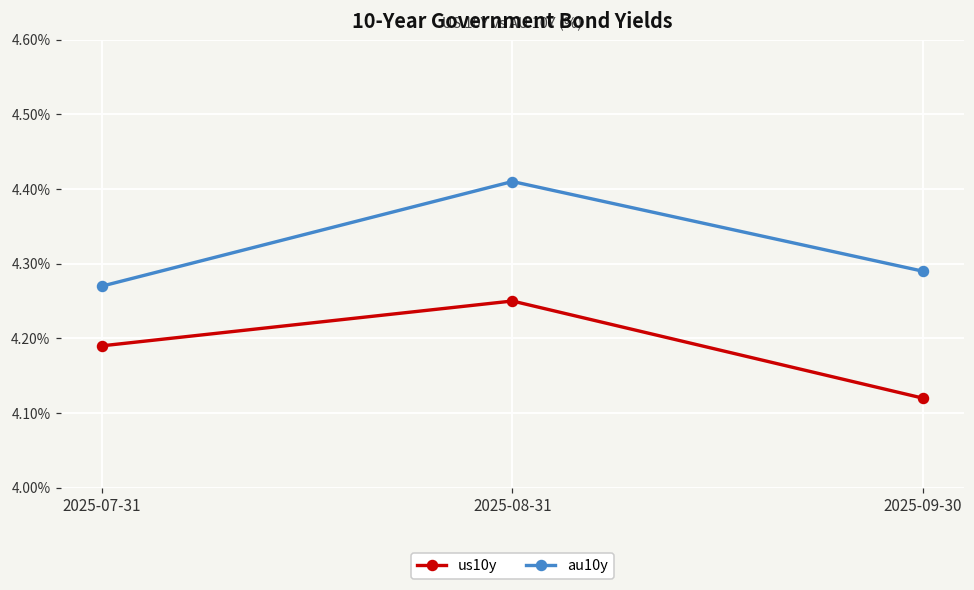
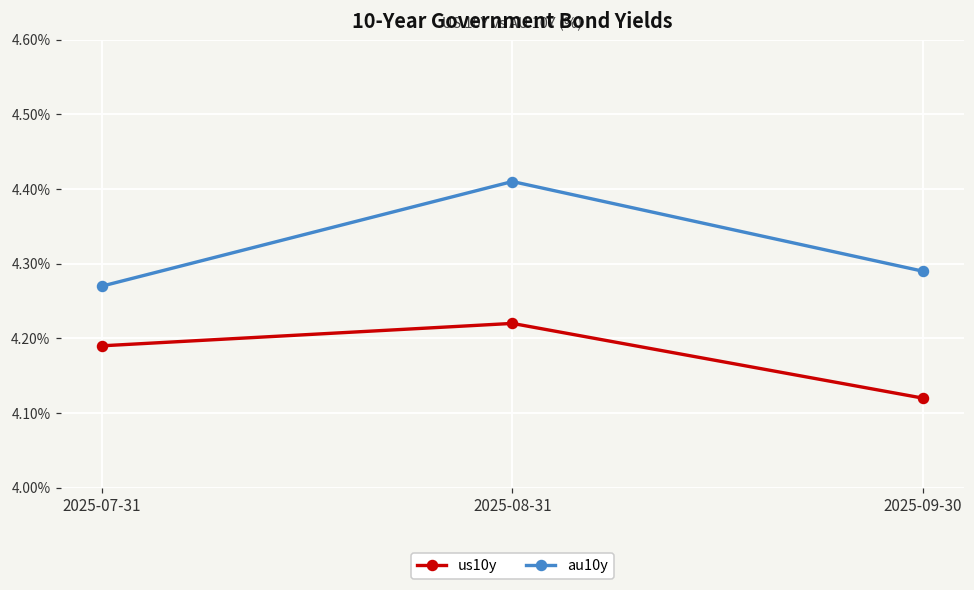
us10y, 2025-08-31: 4.25% -> 4.22%
